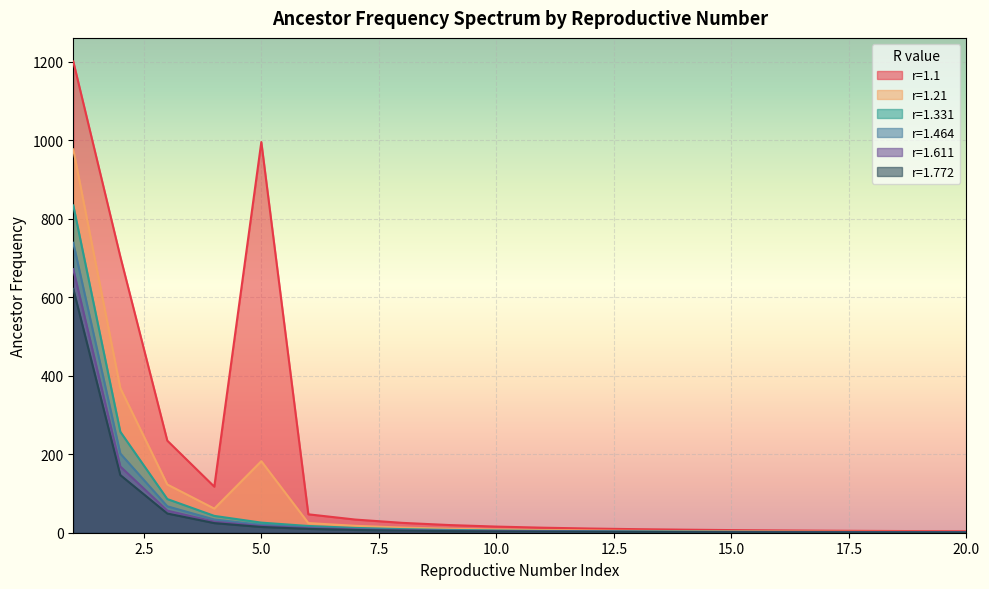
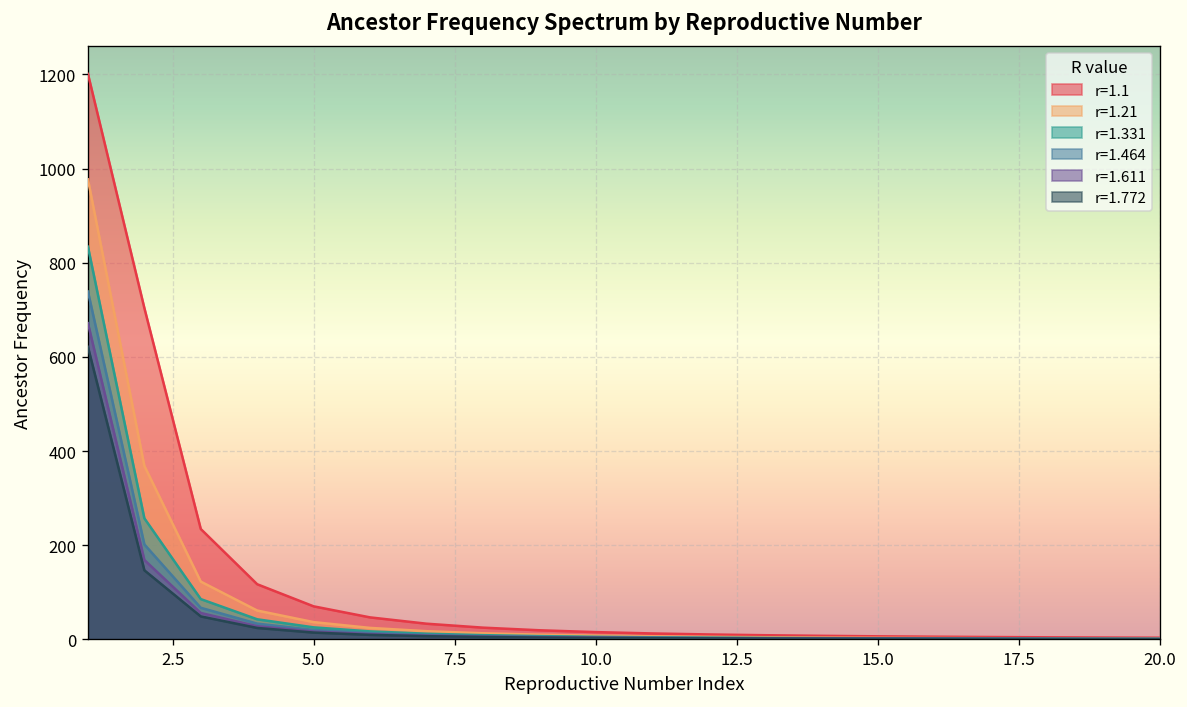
r=1.1, 5.0: 1000 -> 70
r=1.21, 5.0: 180 -> 40
